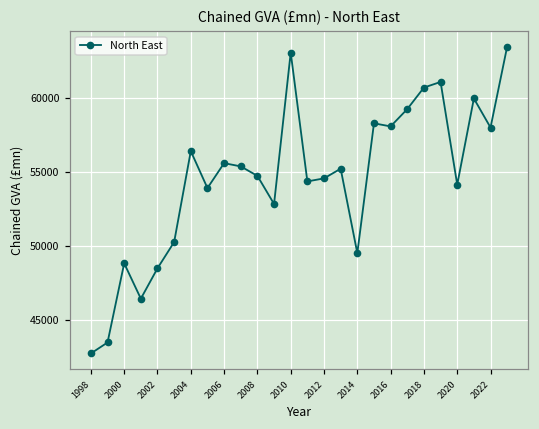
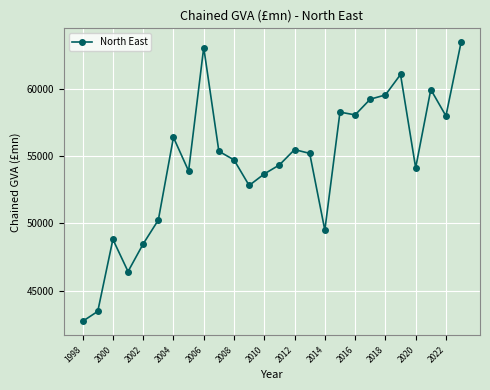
2006: 55600 -> 63100
2010: 63100 -> 53700
2012: 54600 -> 55500
2018: 60700 -> 59600
